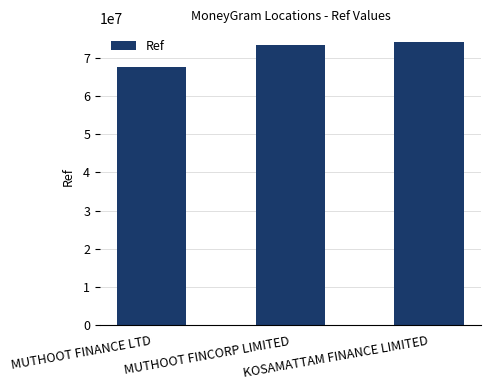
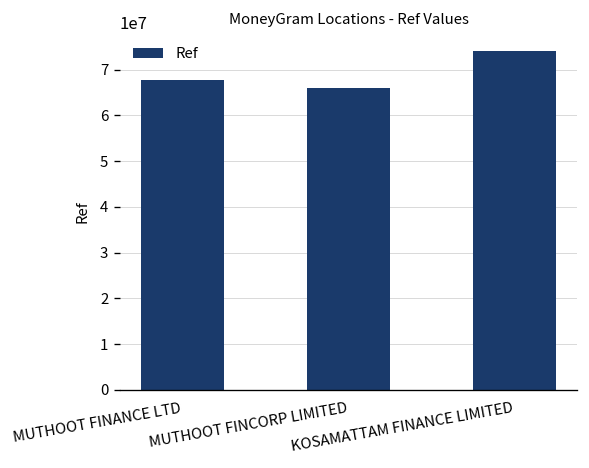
MUTHOOT FINCORP LIMITED: 73000000 -> 66000000
